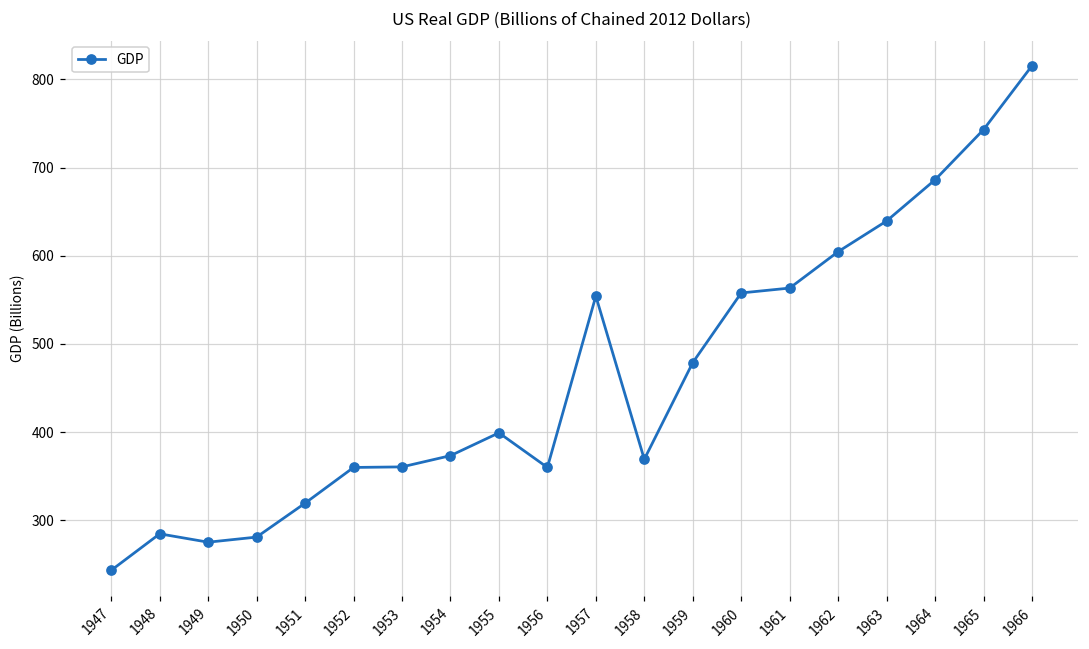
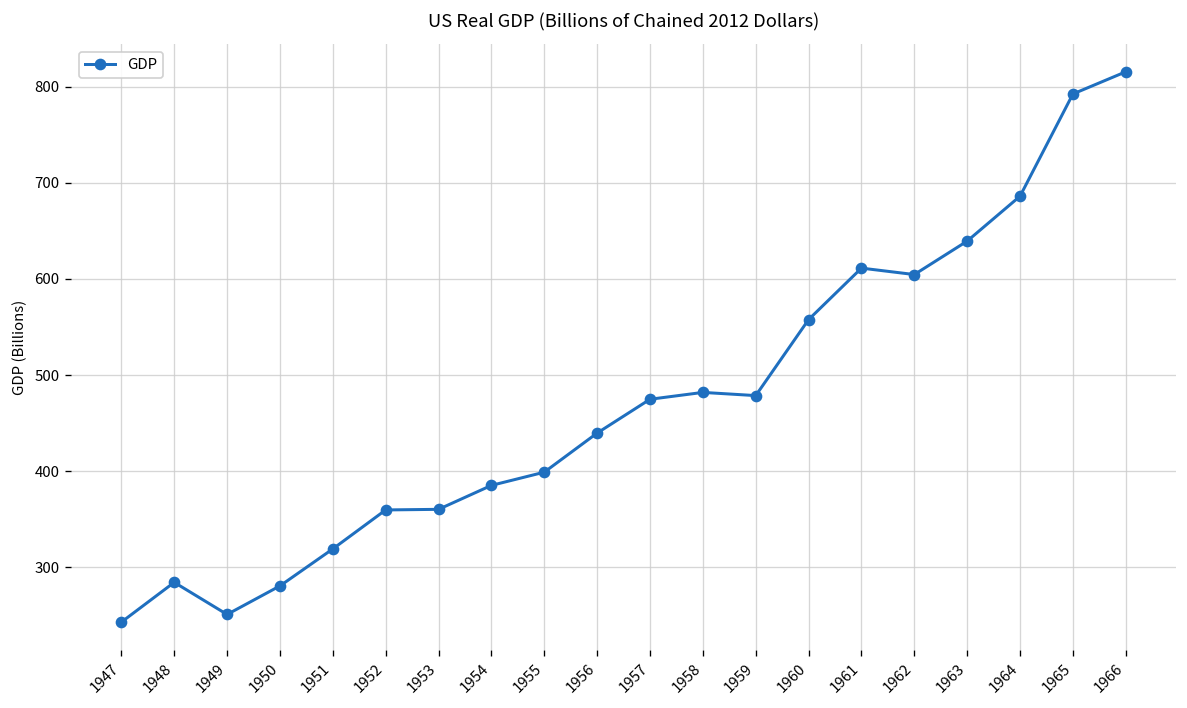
1949: 280 -> 250
1954: 370 -> 390
1956: 360 -> 440
1957: 550 -> 470
1958: 370 -> 480
1961: 560 -> 610
1965: 740 -> 790
